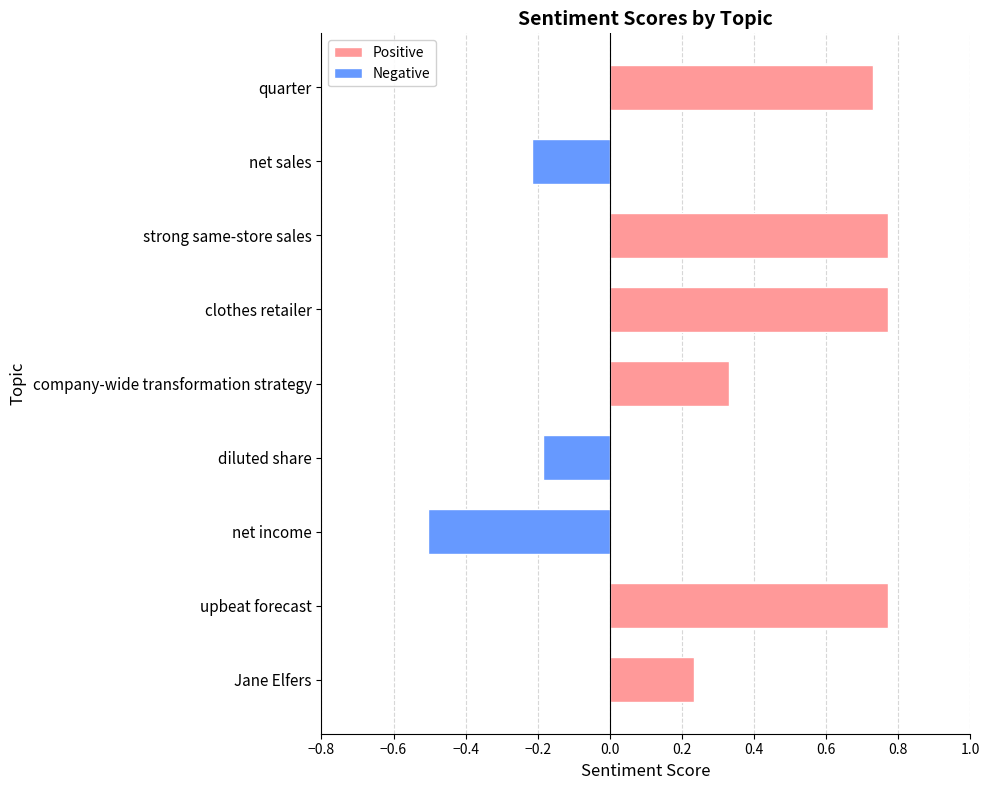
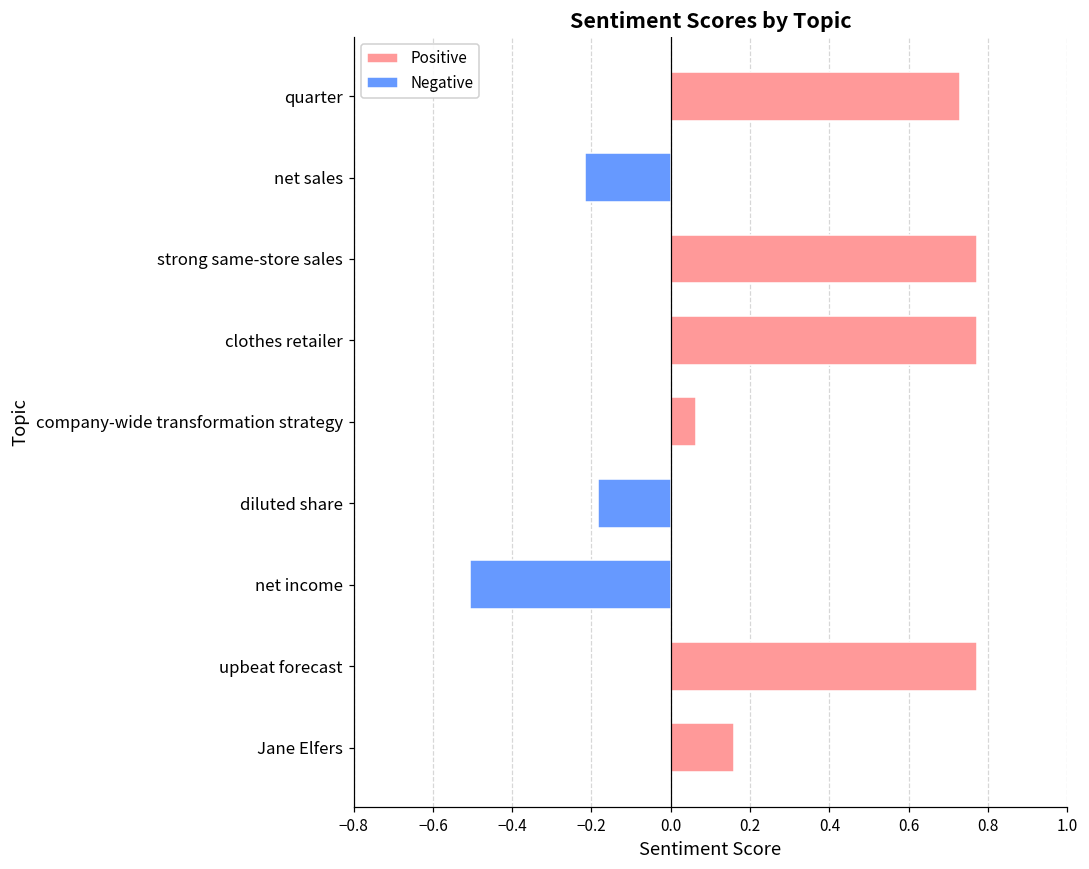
company-wide transformation strategy: 0.33 -> 0.06
Jane Elfers: 0.23 -> 0.16
